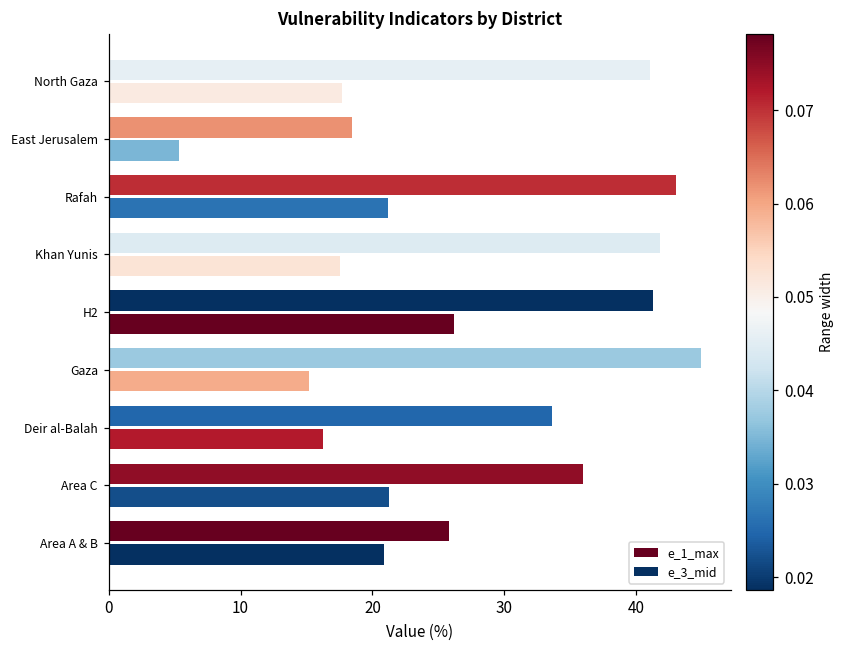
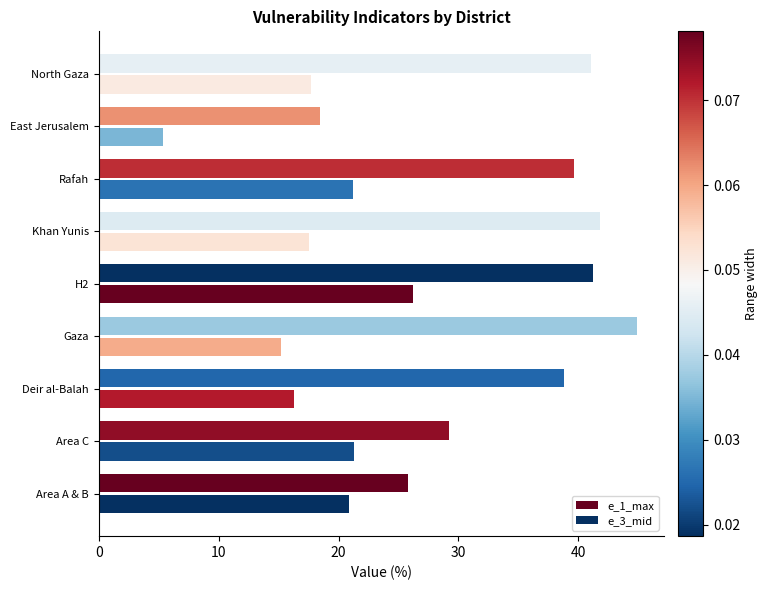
e_1_max, Rafah: 43.0 -> 39.6
e_1_max, Deir al-Balah: 33.6 -> 38.8
e_1_max, Area C: 35.9 -> 29.2
